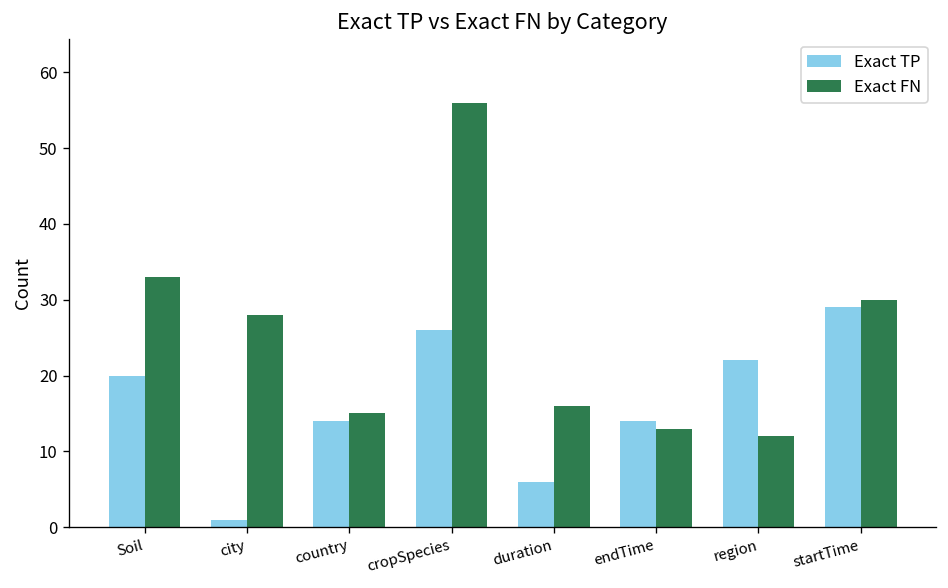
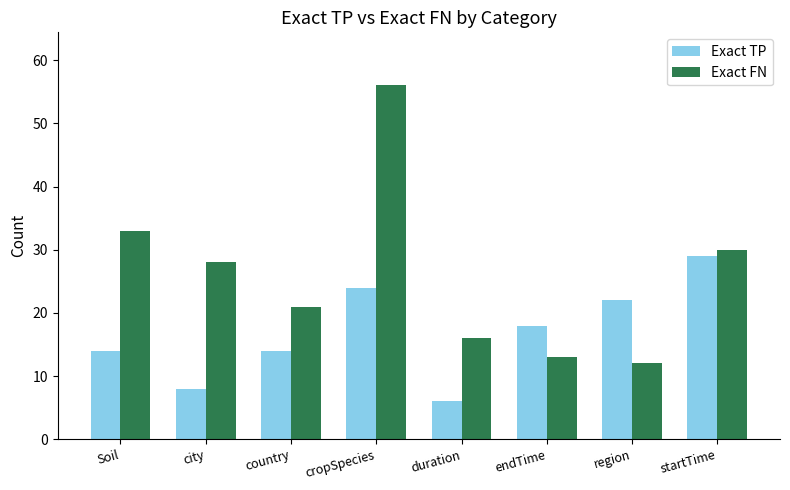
Exact TP, Soil: 20 -> 14
Exact TP, city: 1 -> 8
Exact FN, country: 15 -> 21
Exact TP, cropSpecies: 26 -> 24
Exact TP, endTime: 14 -> 18
